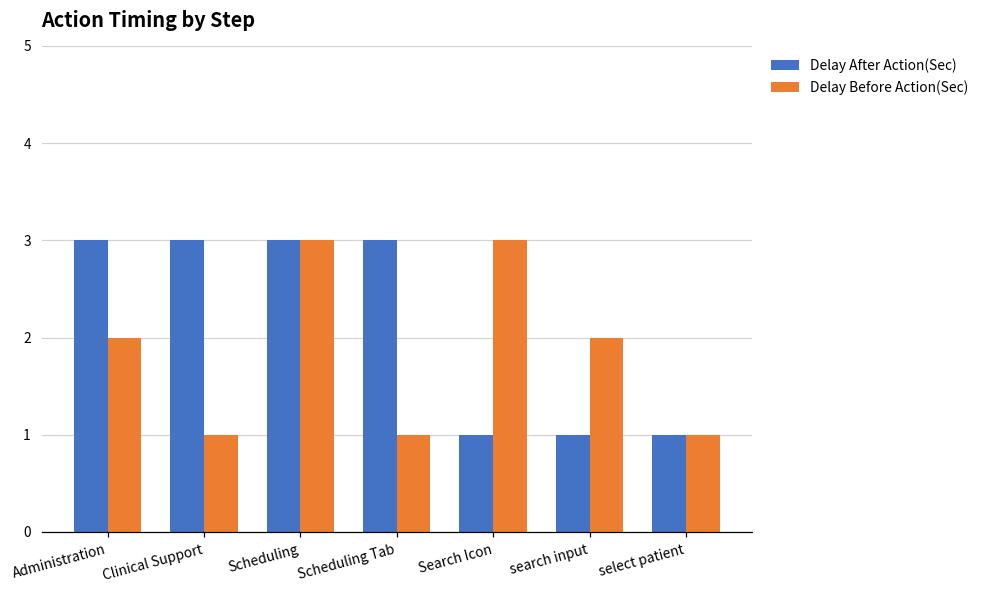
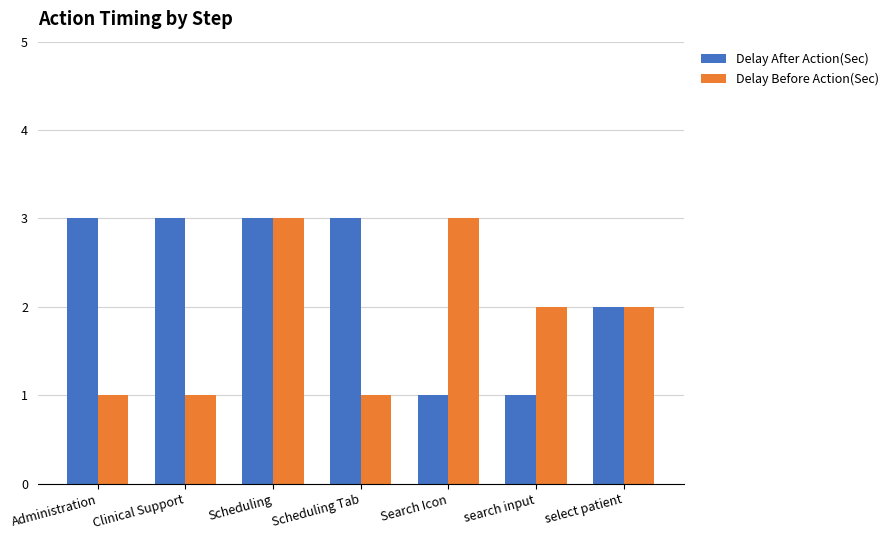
Delay Before Action(Sec), Administration: 2 -> 1
Delay After Action(Sec), select patient: 1 -> 2
Delay Before Action(Sec), select patient: 1 -> 2
